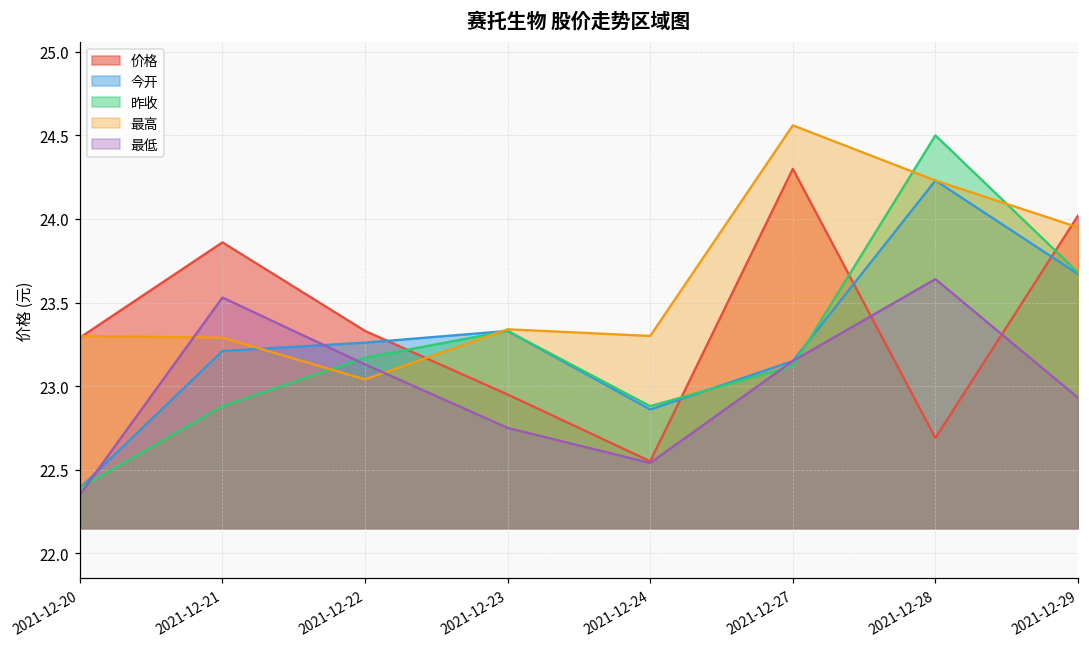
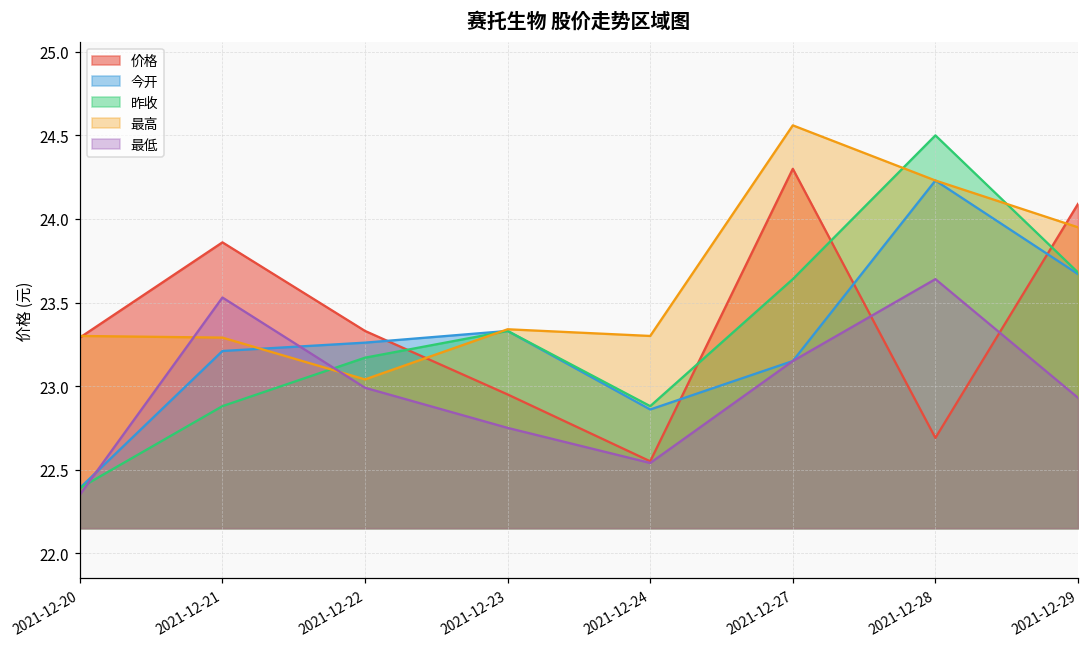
最低, 2021-12-22: 23.13 -> 22.99
昨收, 2021-12-27: 23.12 -> 23.64
价格, 2021-12-29: 24.02 -> 24.09
